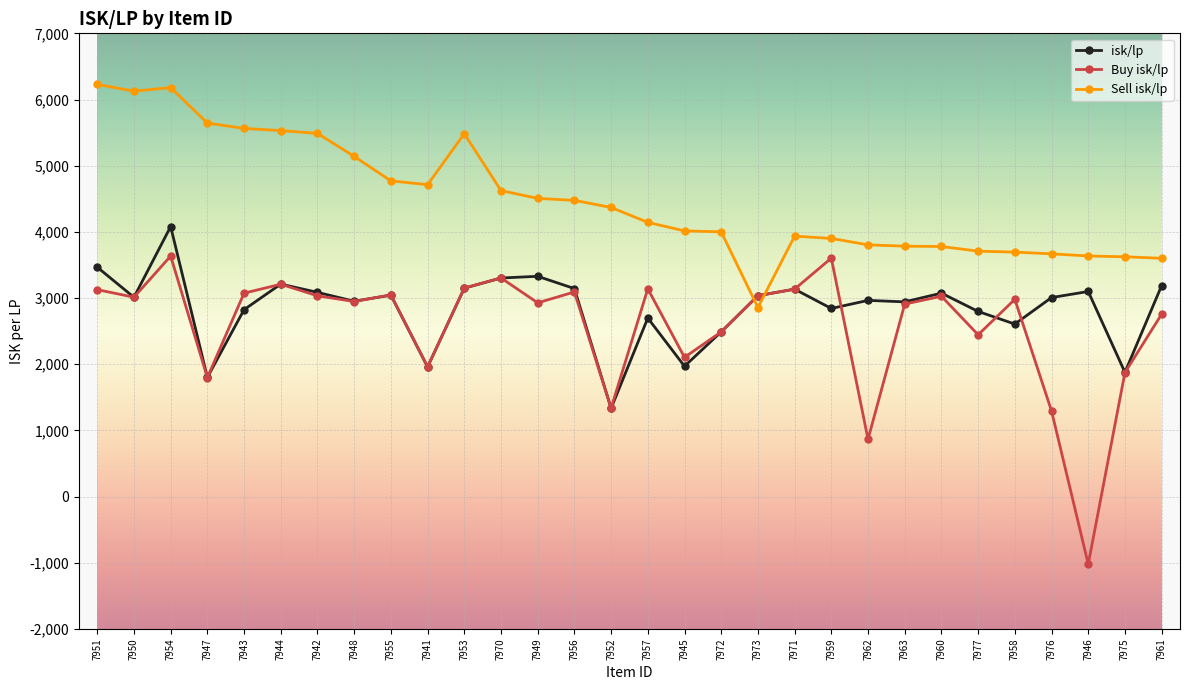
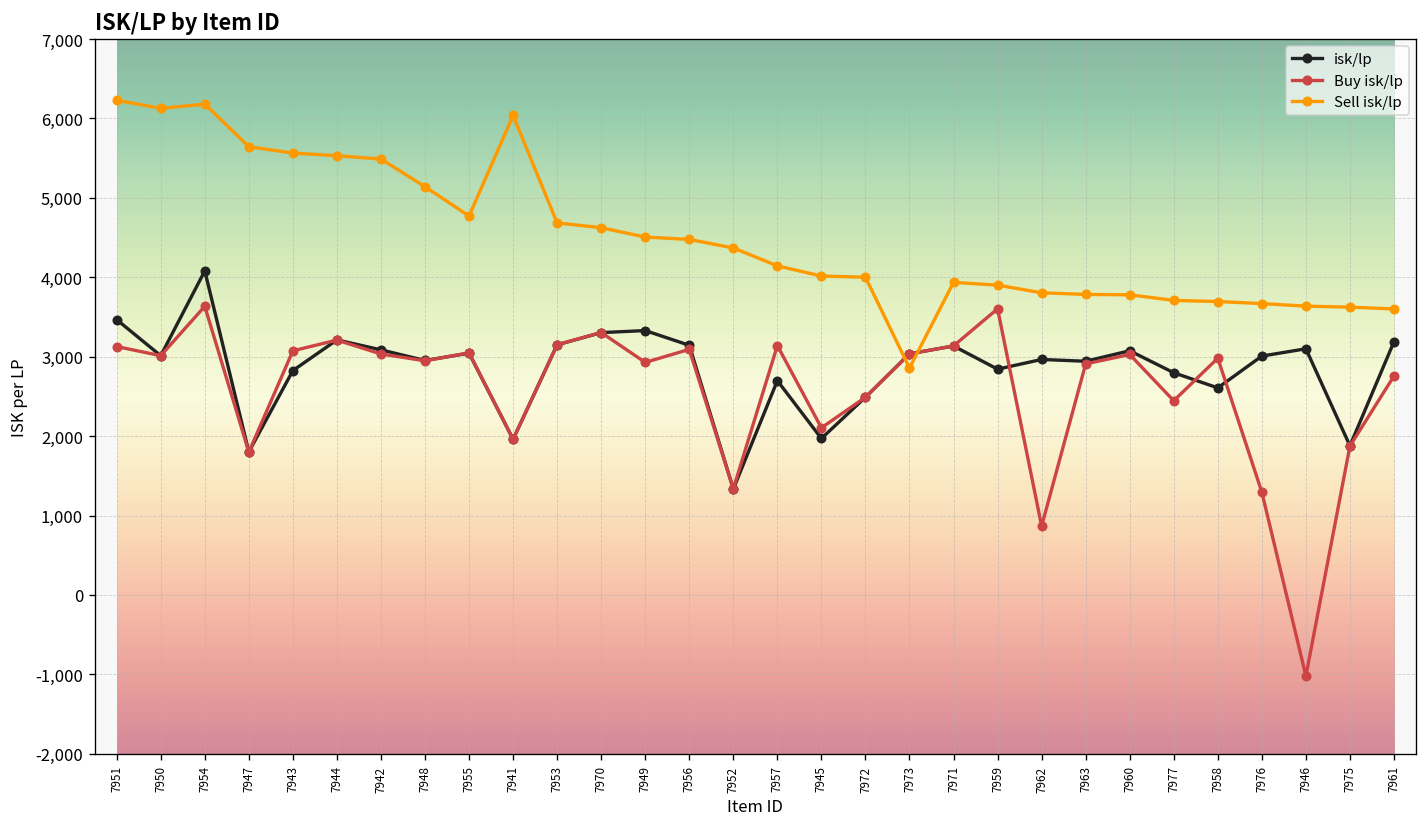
Sell isk/lp, 7941: 4,700 -> 6,000
Sell isk/lp, 7953: 5,500 -> 4,700
